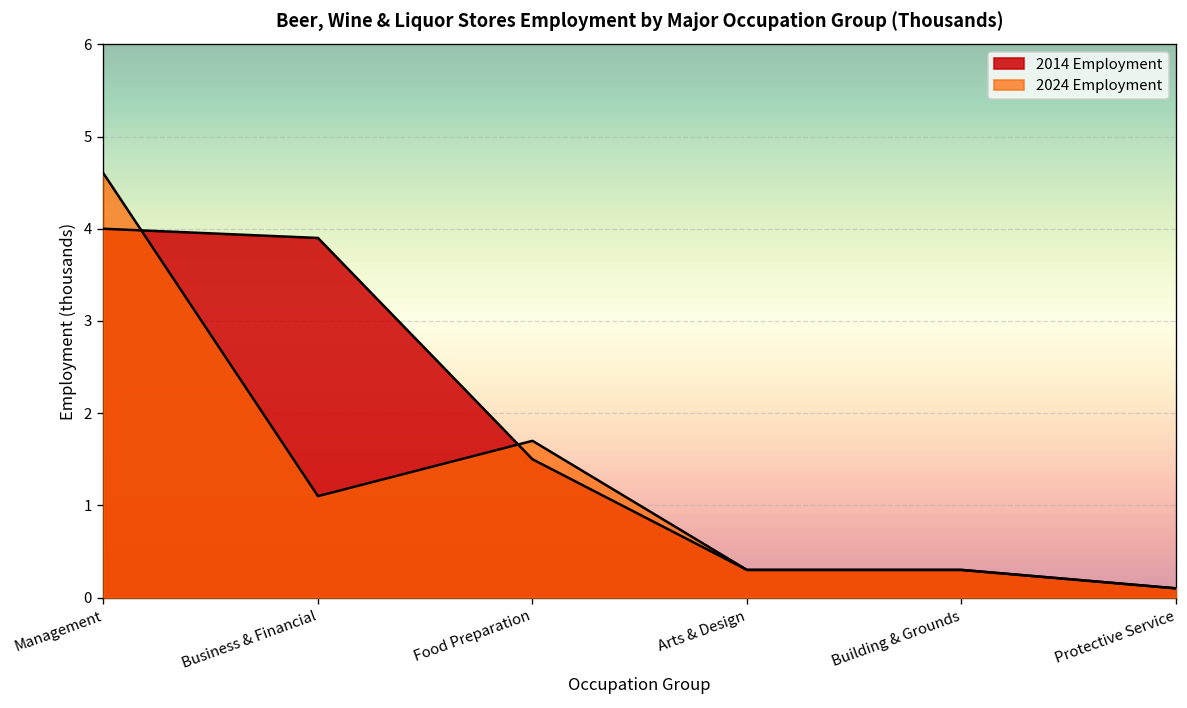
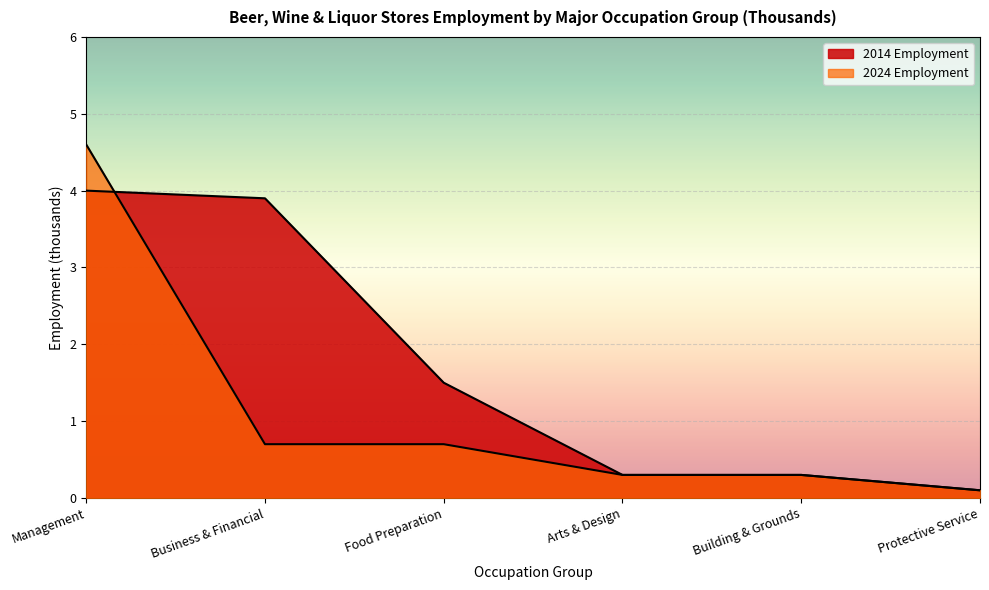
2024 Employment, Business & Financial: 1.1 -> 0.7
2024 Employment, Food Preparation: 1.7 -> 0.7
